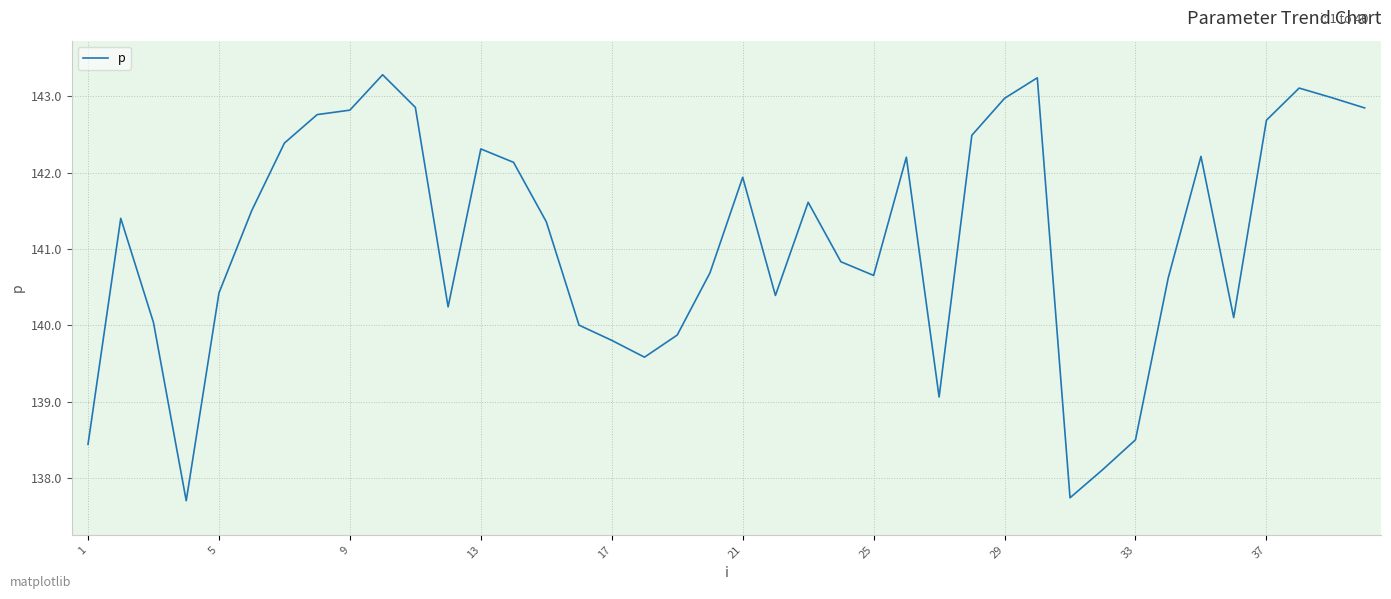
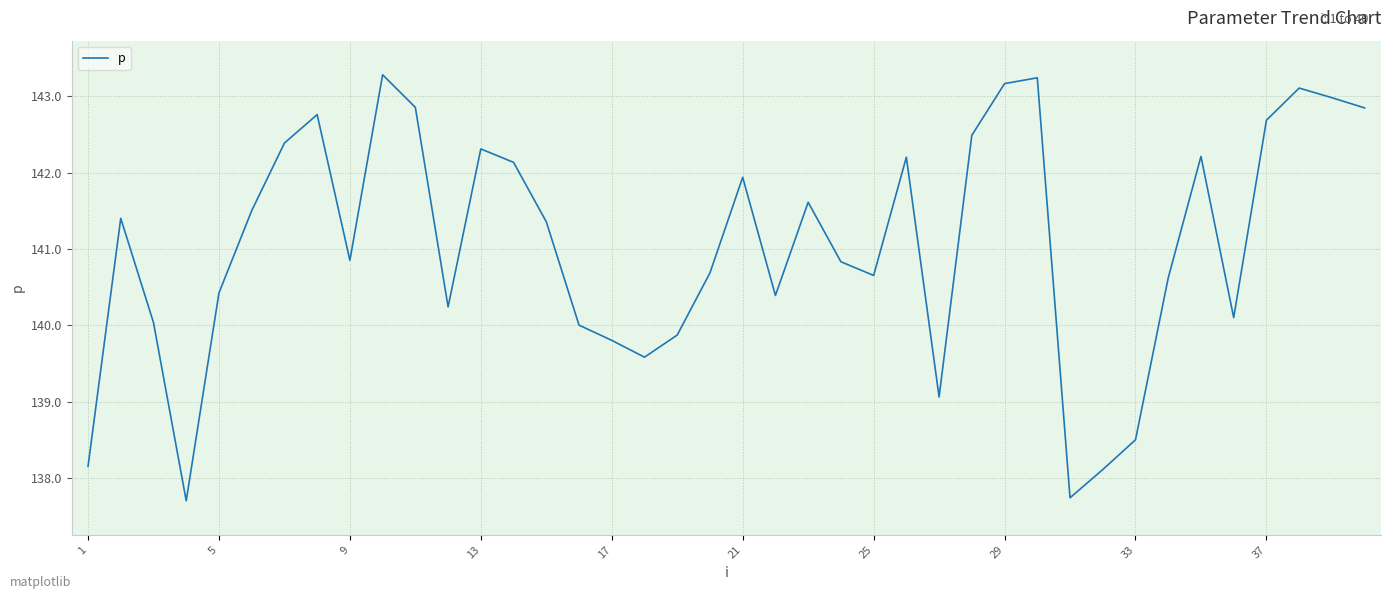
1: 138.4 -> 138.2
9: 142.8 -> 140.9
29: 143.0 -> 143.2
